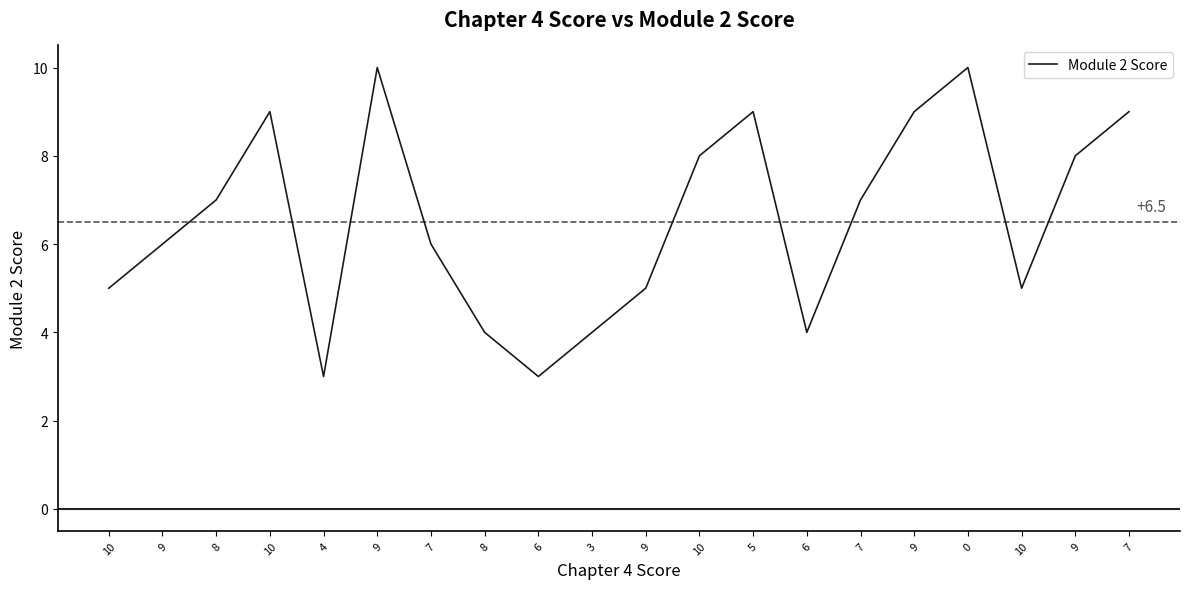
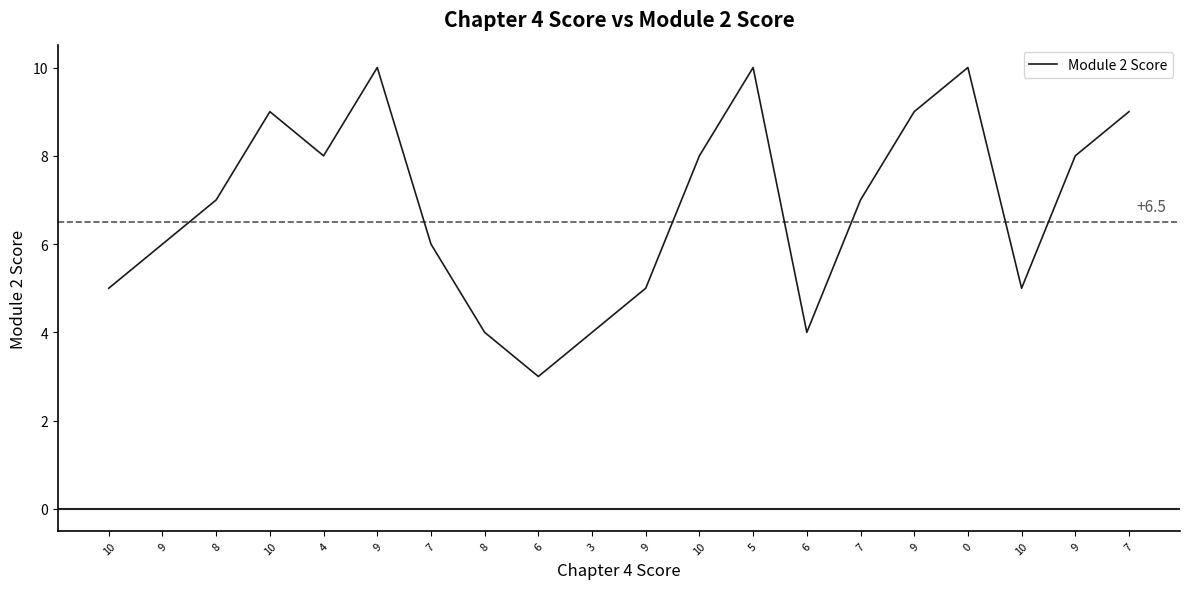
4: 3 -> 8
5: 9 -> 10
